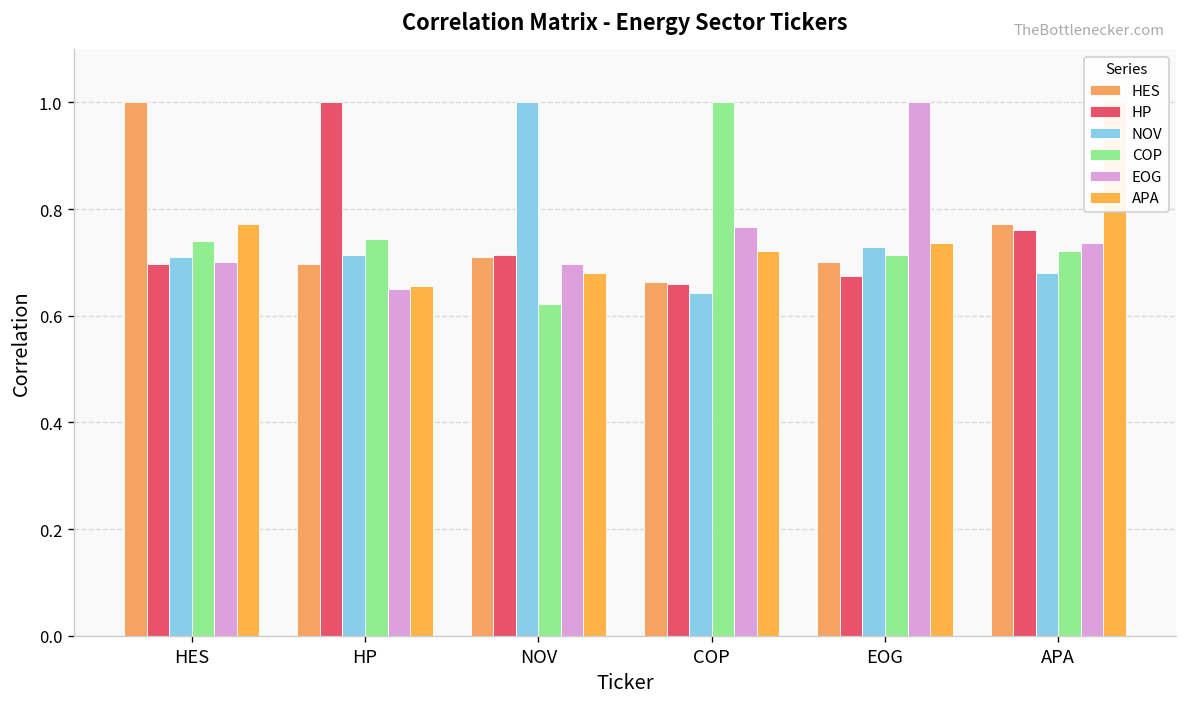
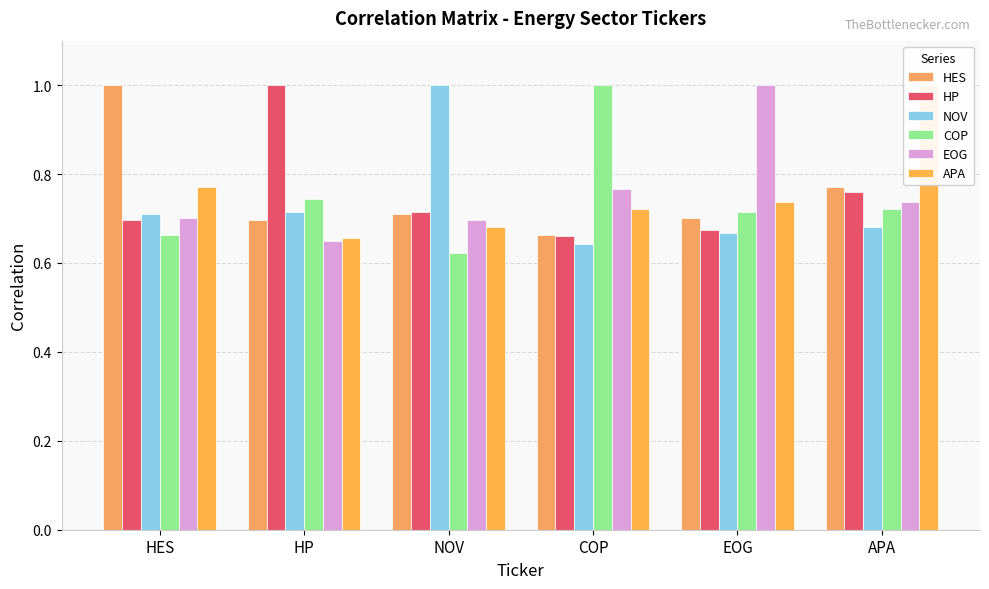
COP, HES: 0.74 -> 0.66
NOV, EOG: 0.73 -> 0.67
